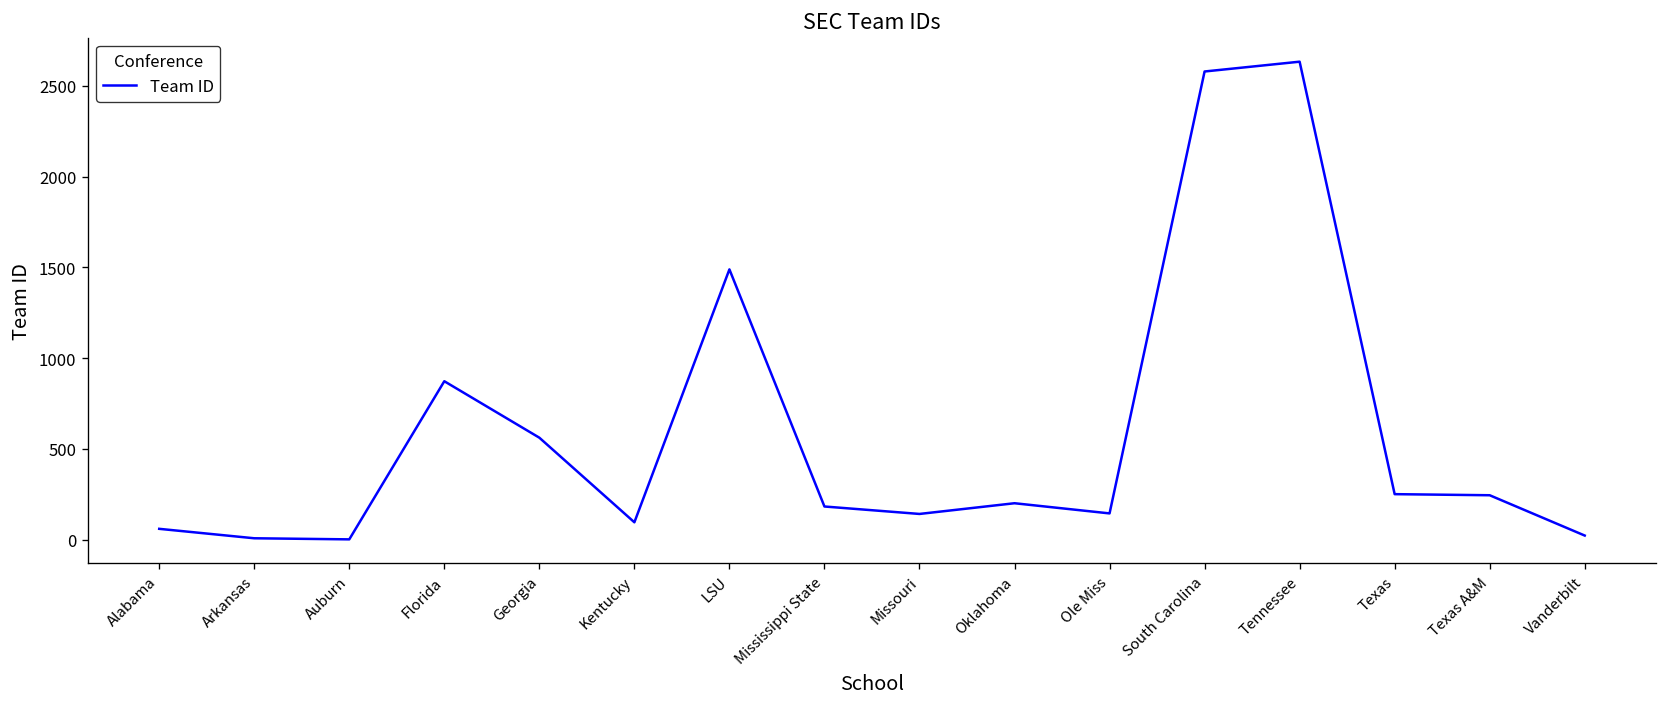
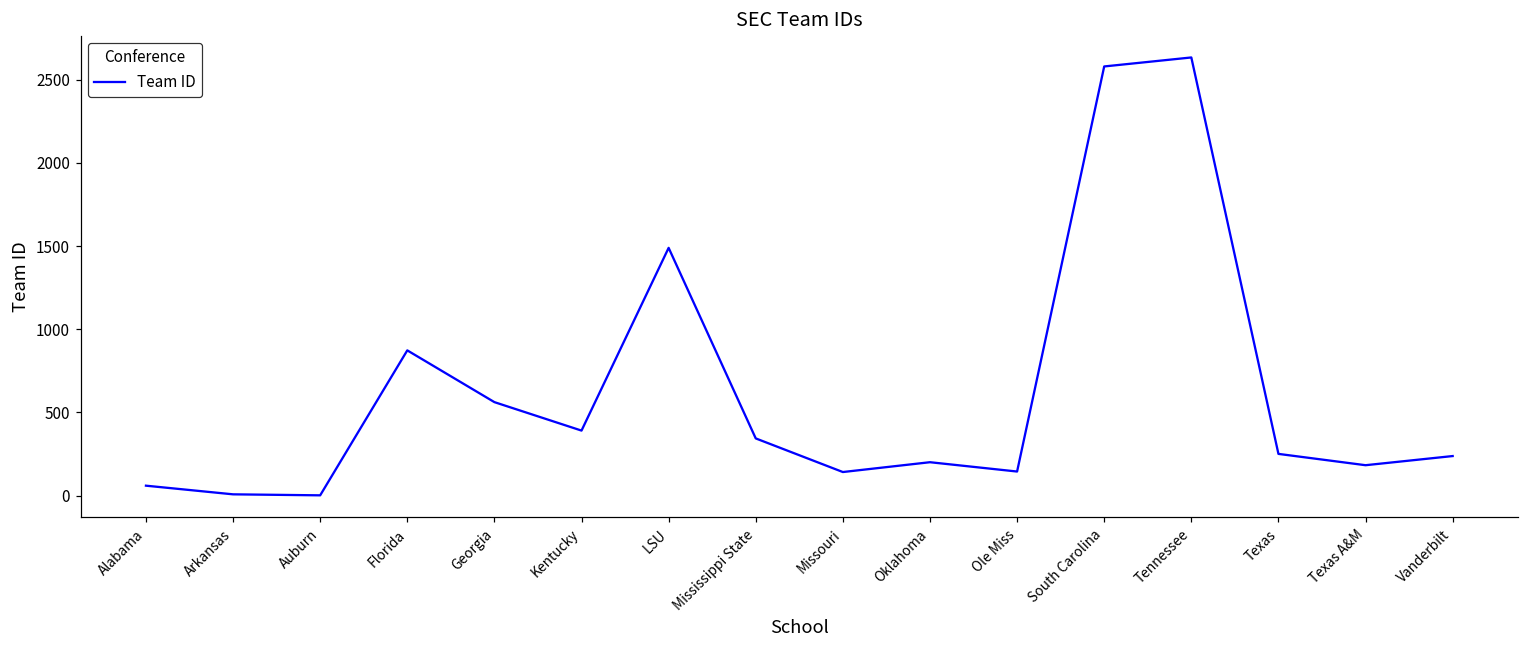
Kentucky: 100 -> 390
Mississippi State: 180 -> 340
Texas A&M: 250 -> 180
Vanderbilt: 20 -> 240
